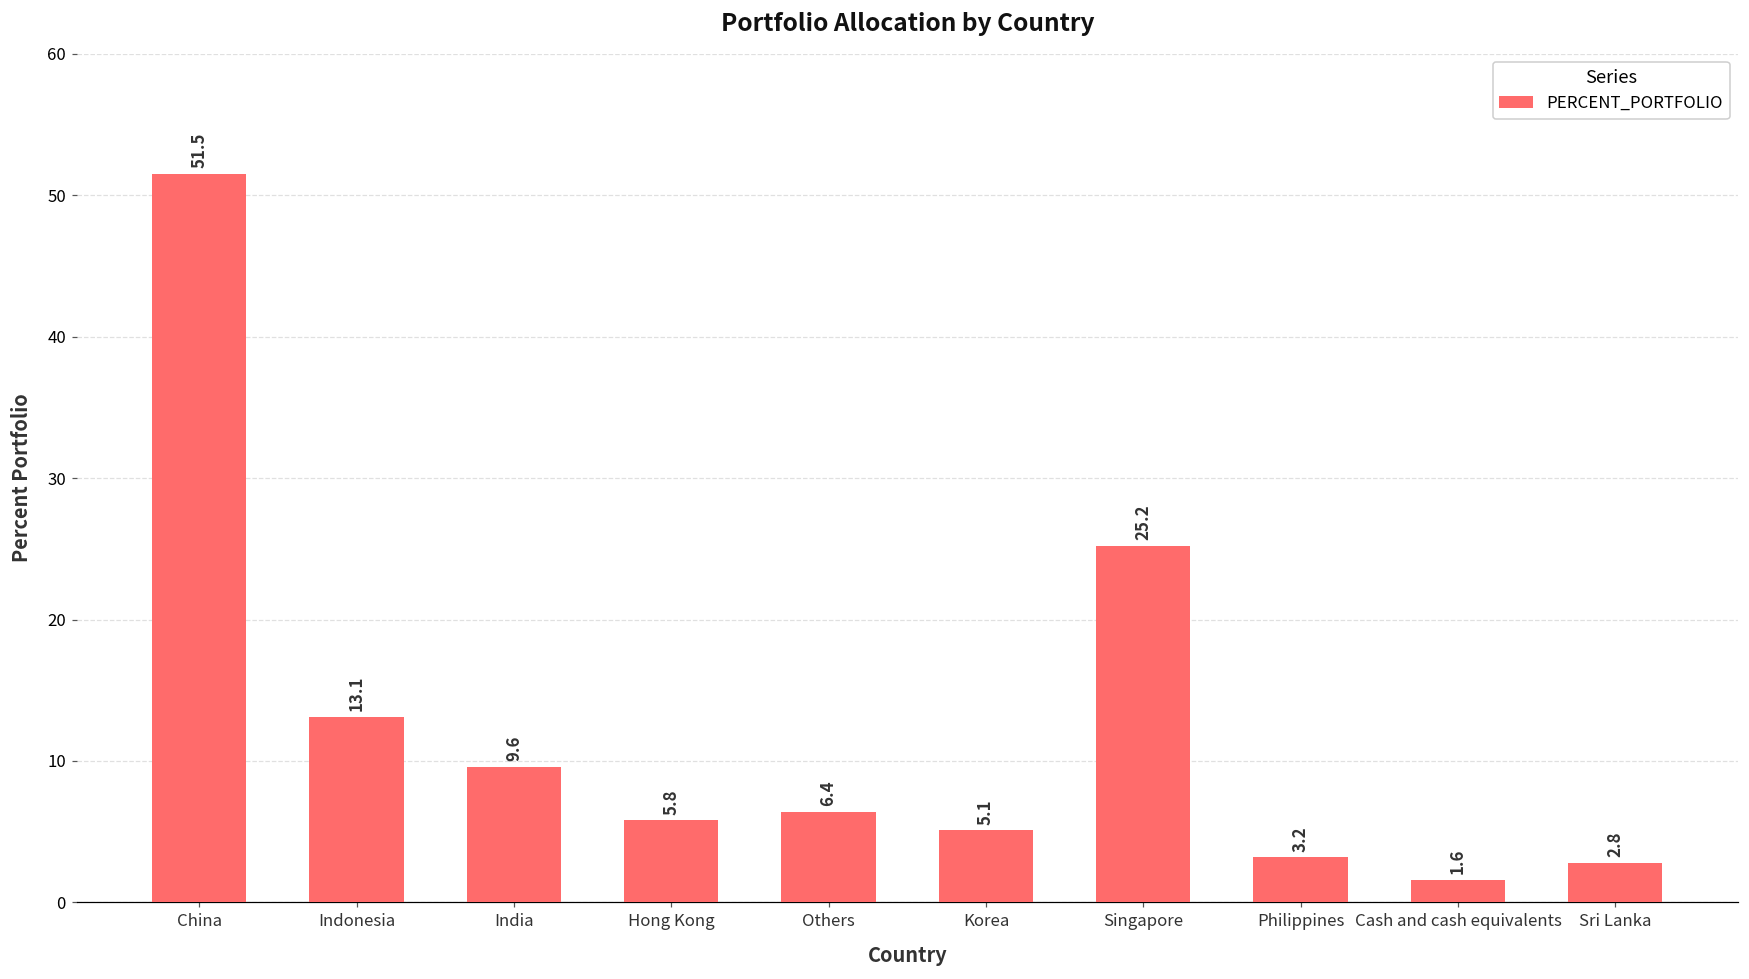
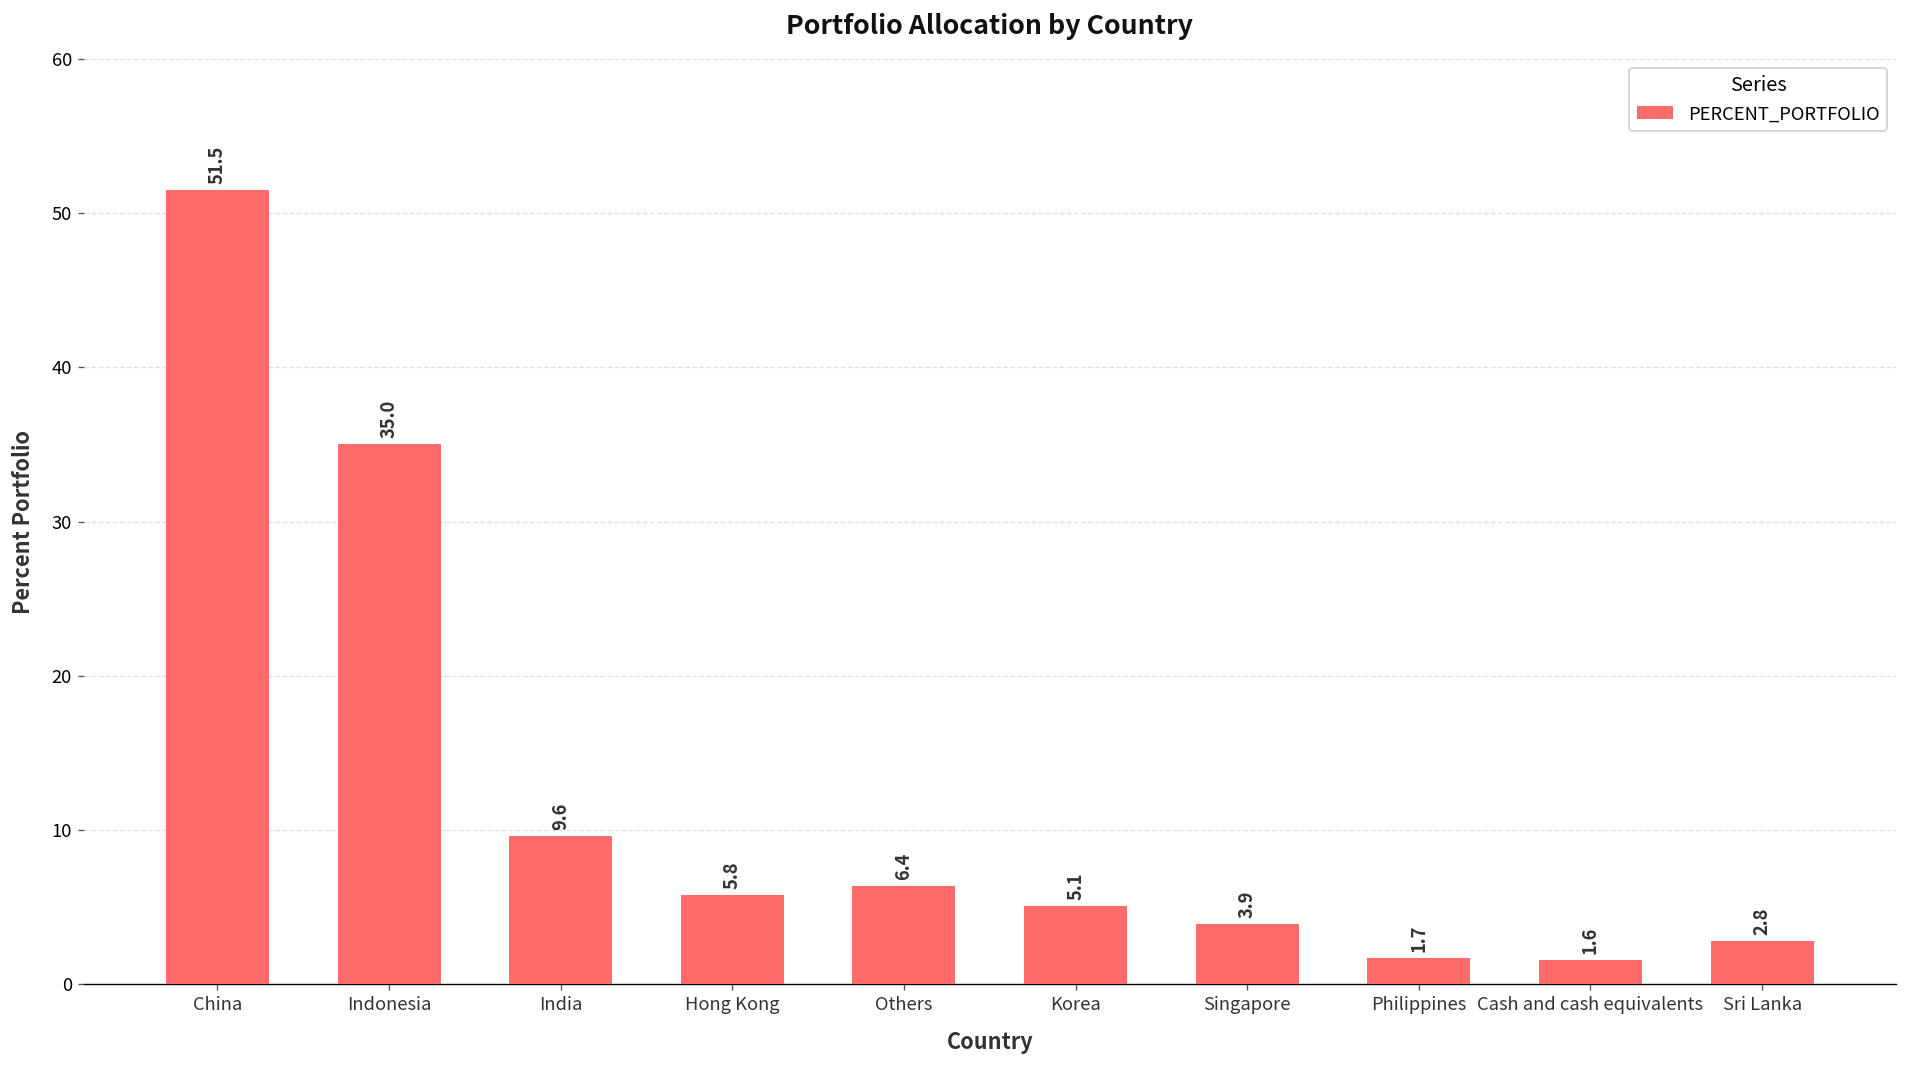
Indonesia: 13.1 -> 35.0
Singapore: 25.2 -> 3.9
Philippines: 3.2 -> 1.7
